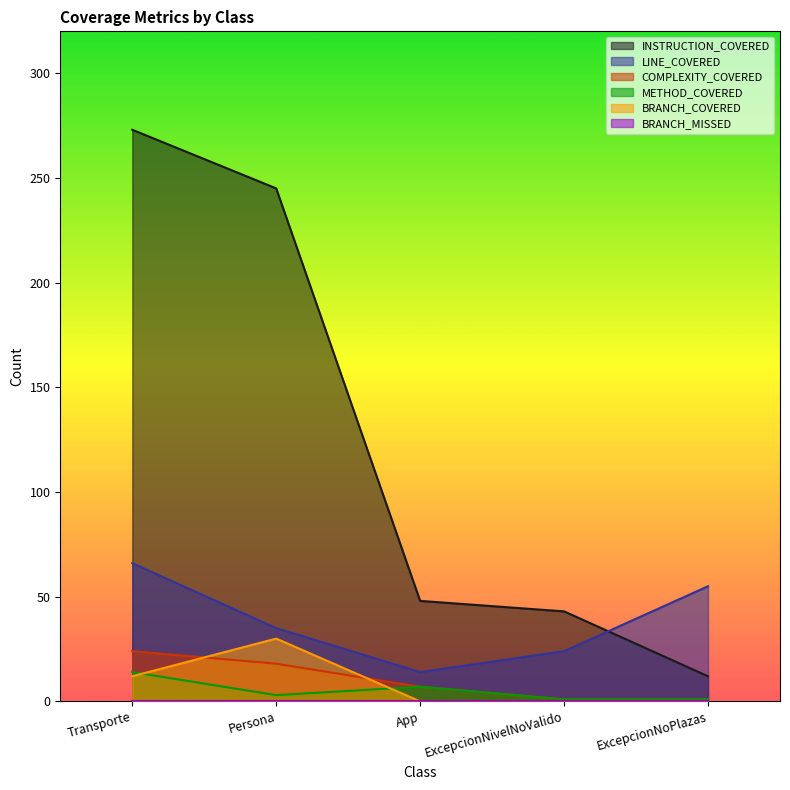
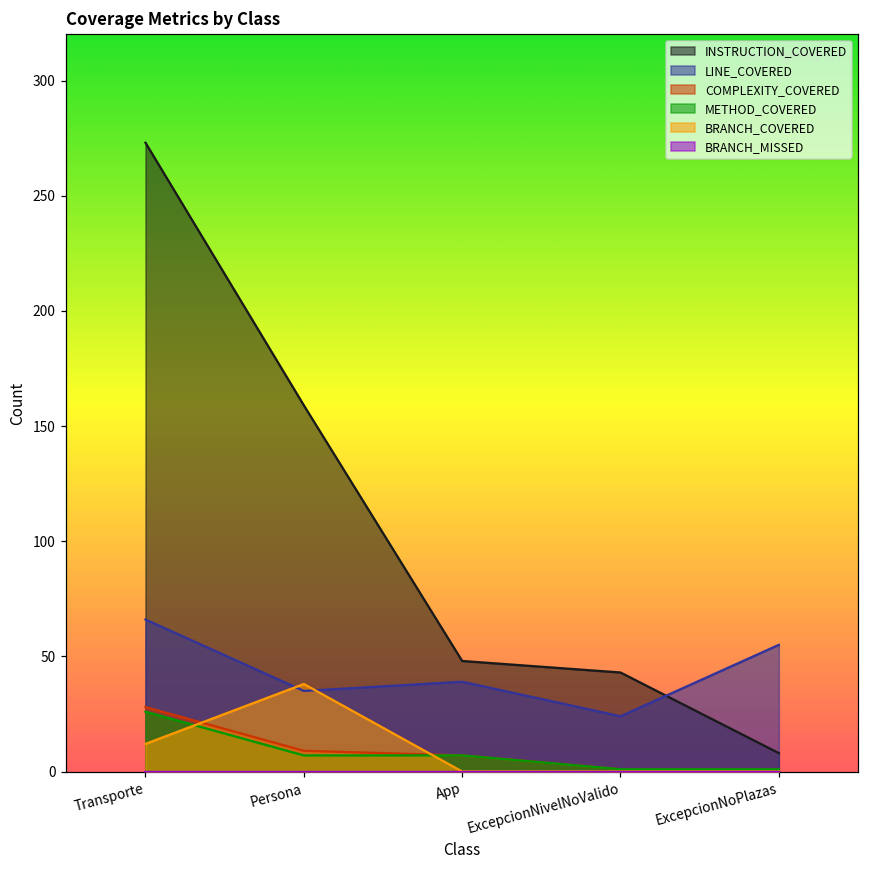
COMPLEXITY_COVERED, Transporte: 24 -> 28
METHOD_COVERED, Transporte: 14 -> 26
INSTRUCTION_COVERED, Persona: 245 -> 159
COMPLEXITY_COVERED, Persona: 18 -> 9
METHOD_COVERED, Persona: 3 -> 7
BRANCH_COVERED, Persona: 30 -> 38
LINE_COVERED, App: 14 -> 39
INSTRUCTION_COVERED, ExcepcionNoPlazas: 12 -> 8
